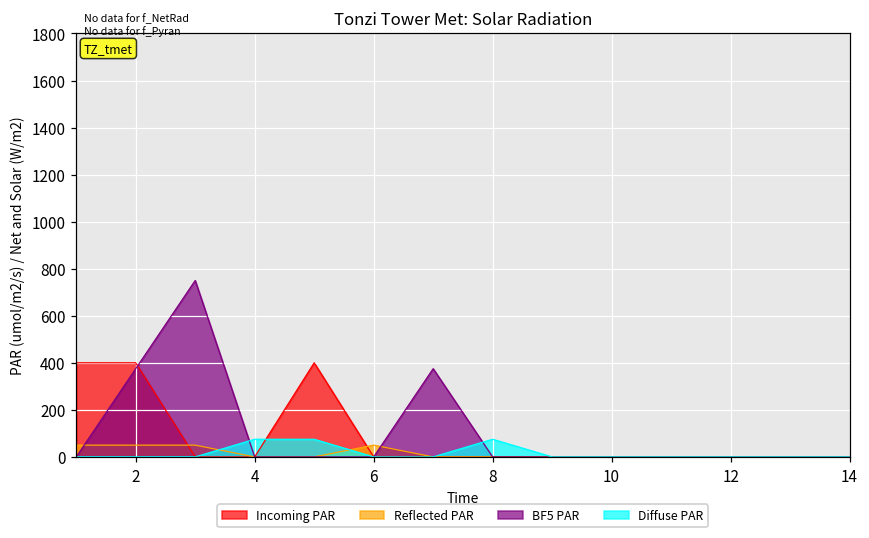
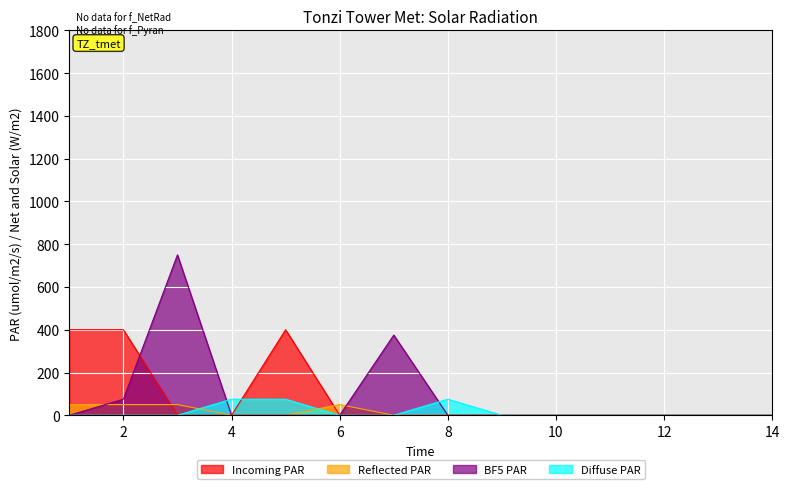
BF5 PAR, 2: 380 -> 80
